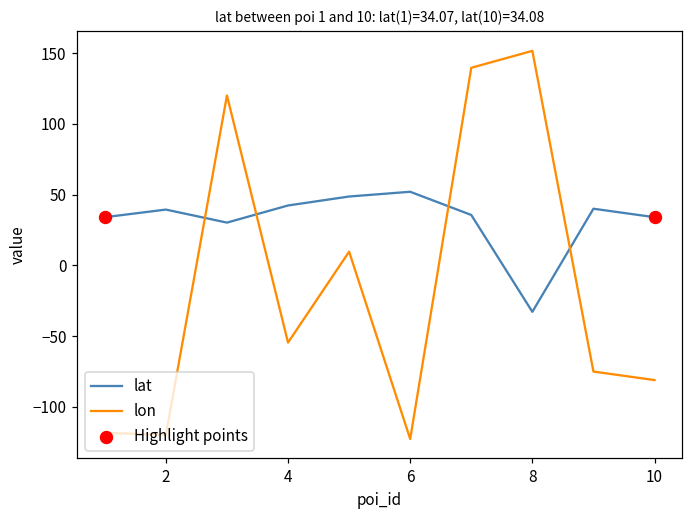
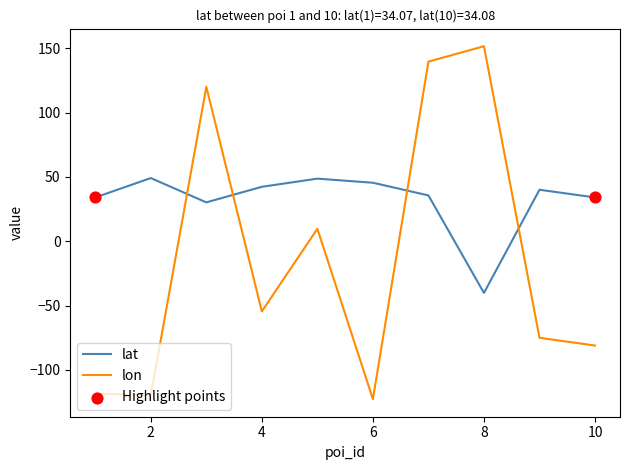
lat, 2: 39 -> 49
lat, 6: 52 -> 46
lat, 8: -33 -> -40
